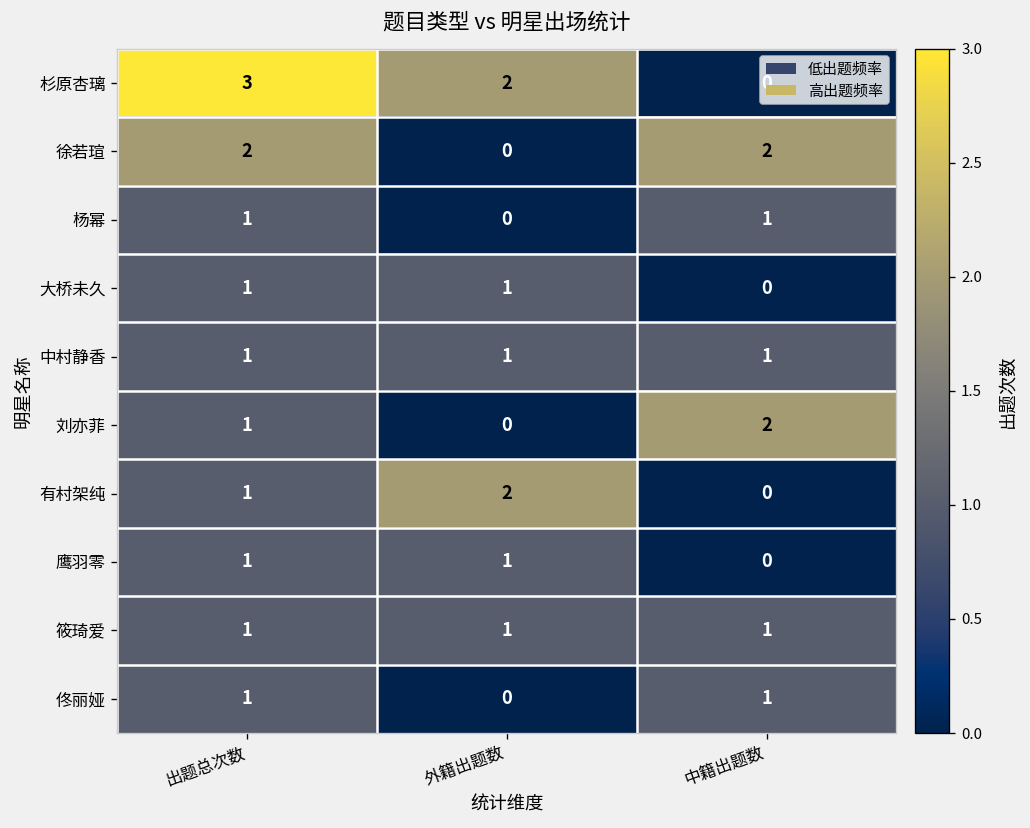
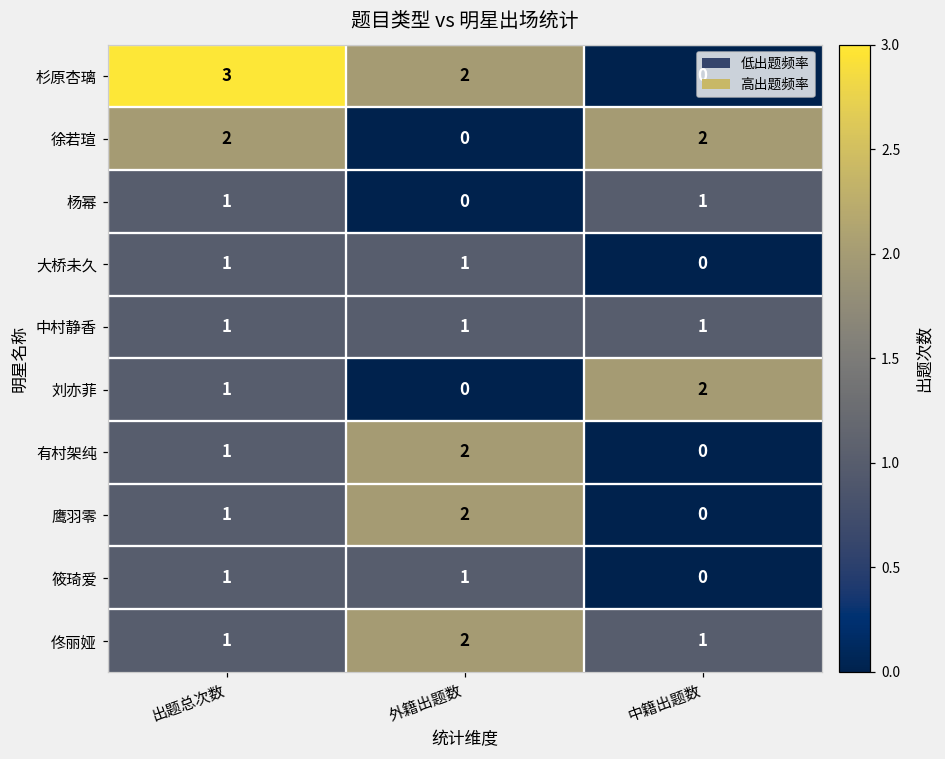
鹰羽零, 外籍出题数: 1 -> 2
筱琦爱, 中籍出题数: 1 -> 0
佟丽娅, 外籍出题数: 0 -> 2
